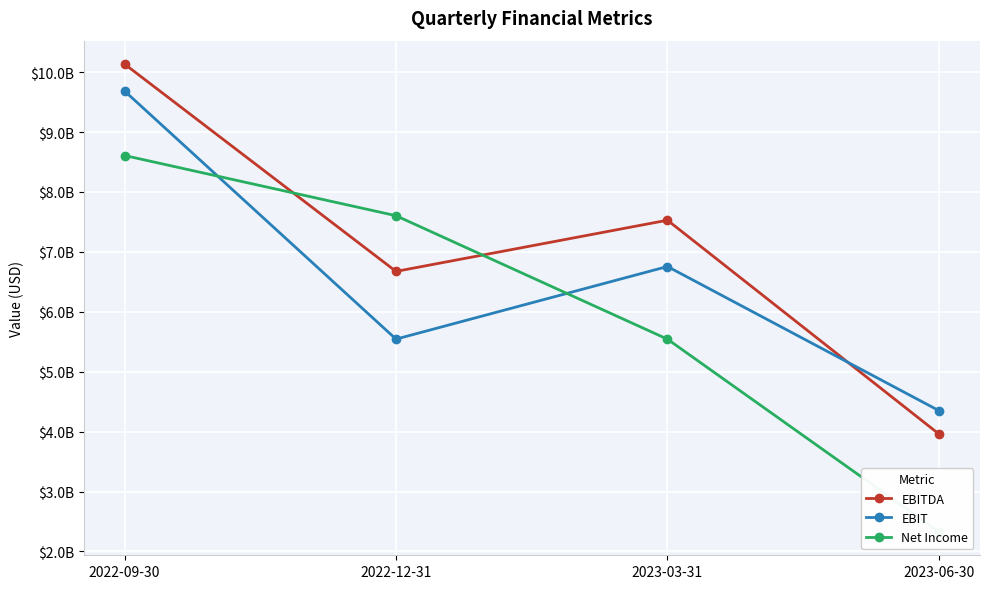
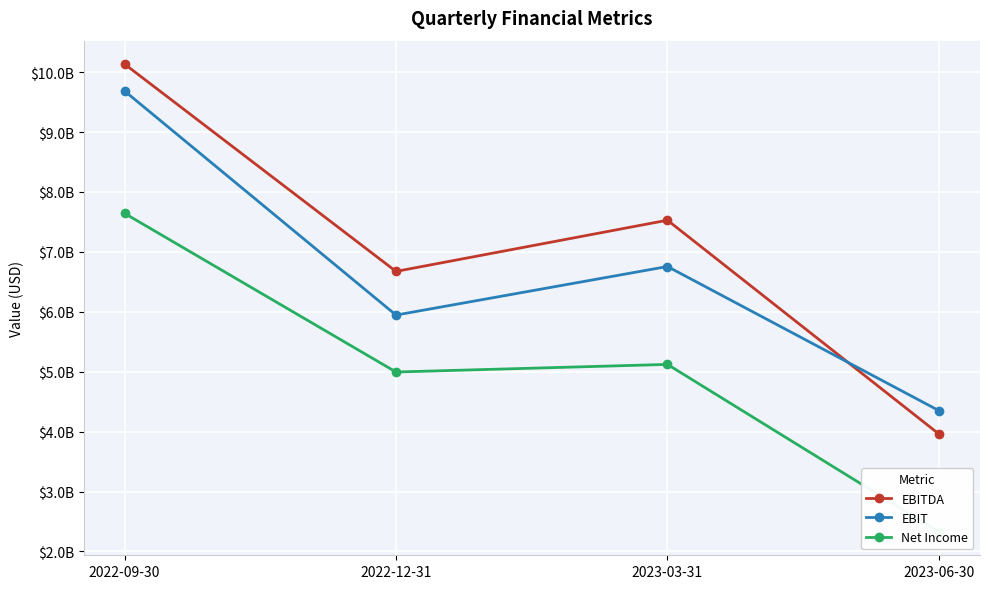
Net Income, 2022-09-30: $8600000000 -> $7600000000
EBIT, 2022-12-31: $5500000000 -> $5900000000
Net Income, 2022-12-31: $7600000000 -> $5000000000
Net Income, 2023-03-31: $5500000000 -> $5100000000
